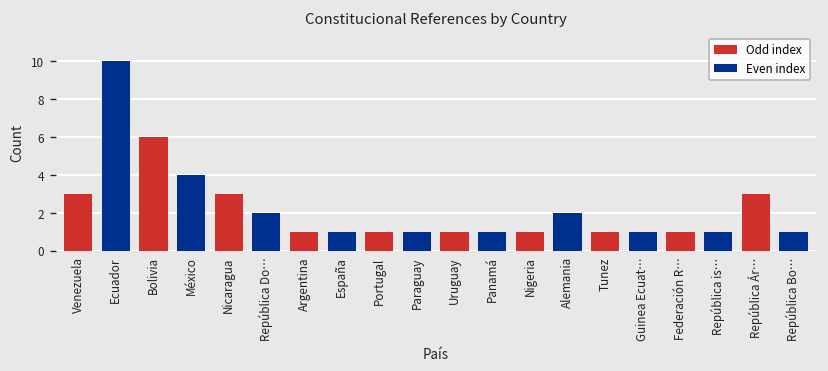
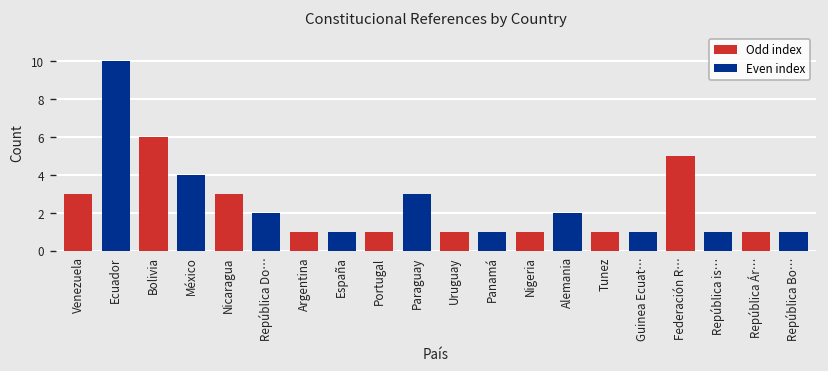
Paraguay: 1 -> 3
Federación R…: 1 -> 5
República Ár…: 3 -> 1
